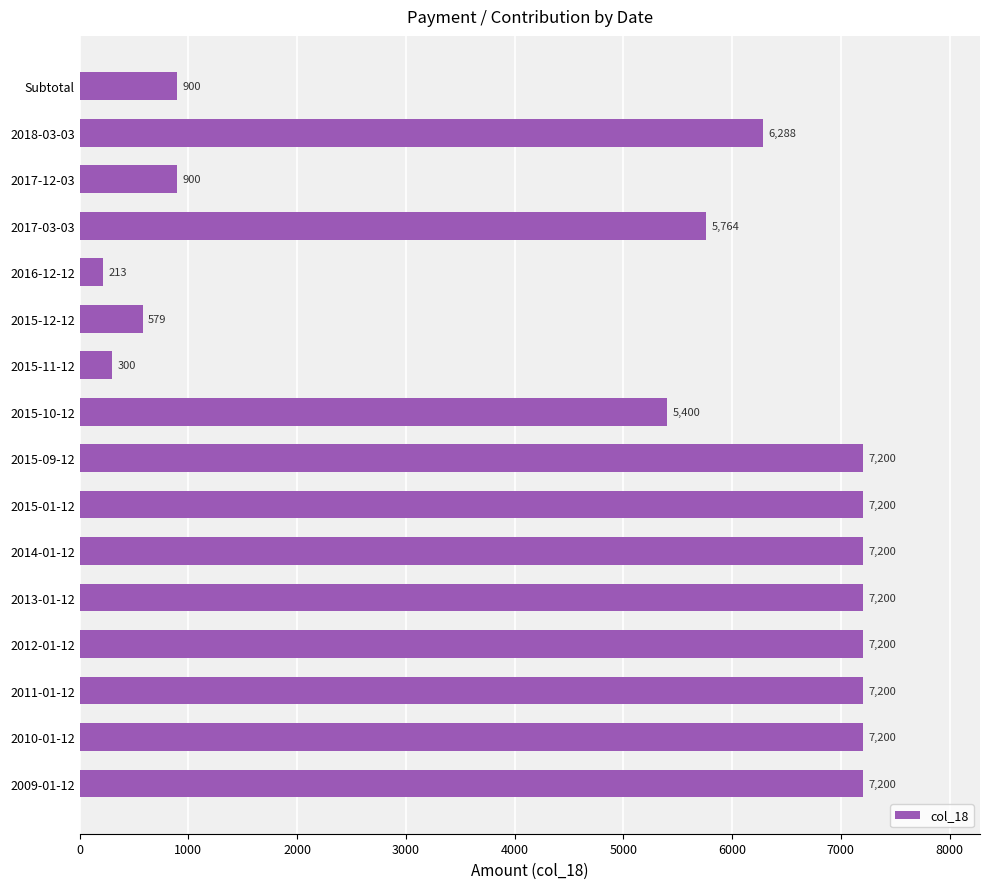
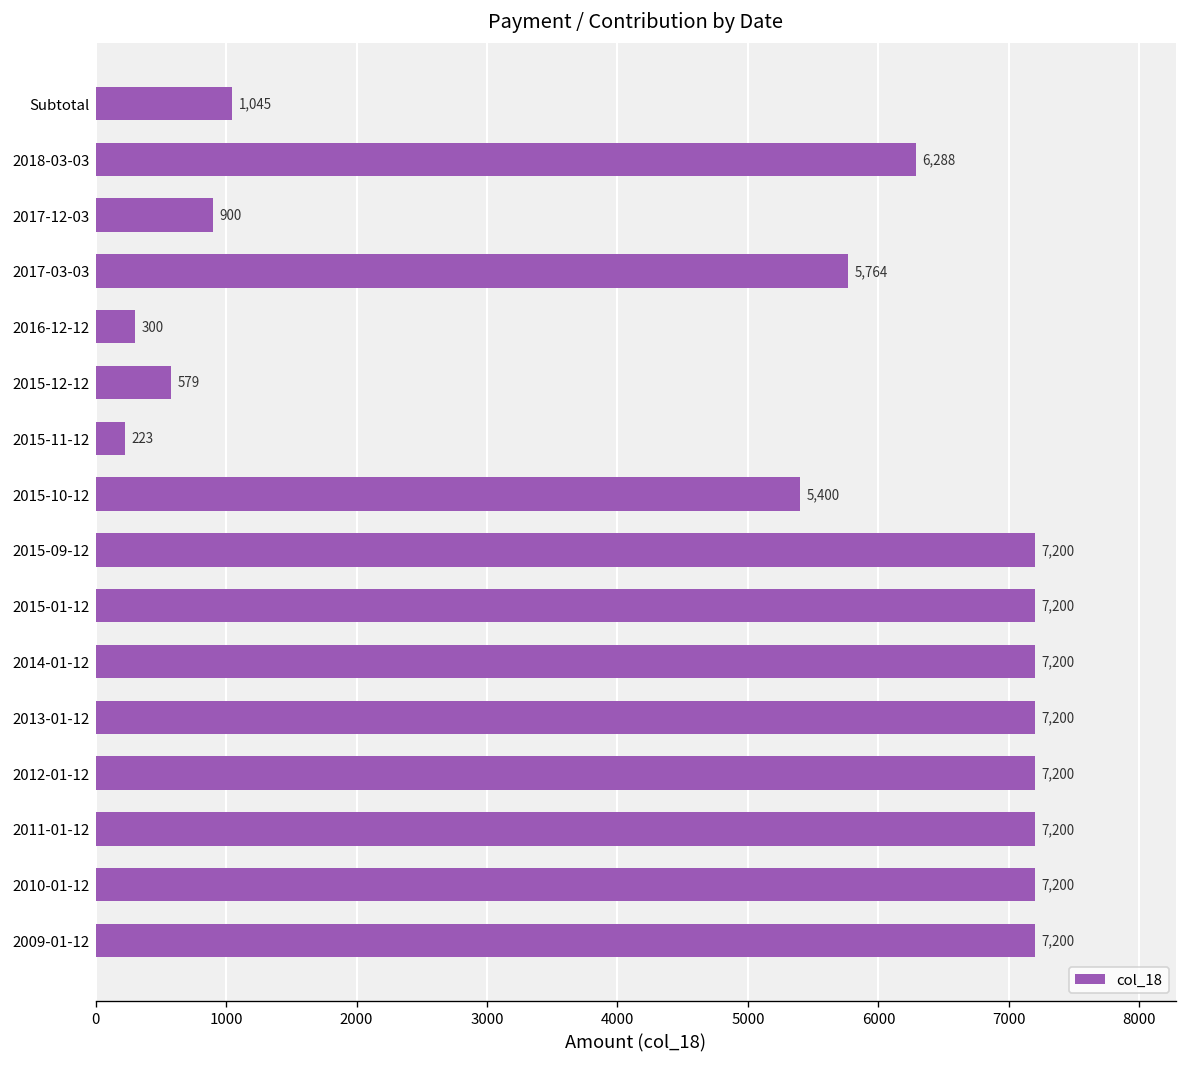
Subtotal: 900 -> 1,045
2016-12-12: 213 -> 300
2015-11-12: 300 -> 223
